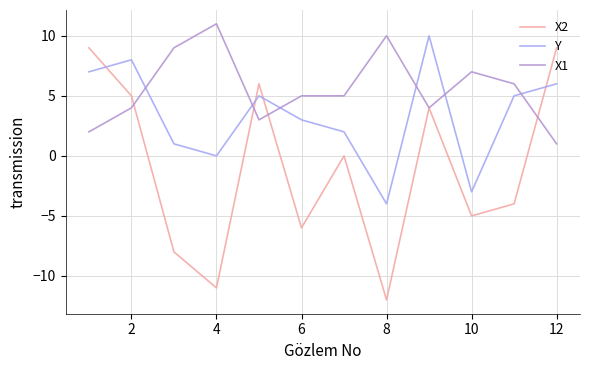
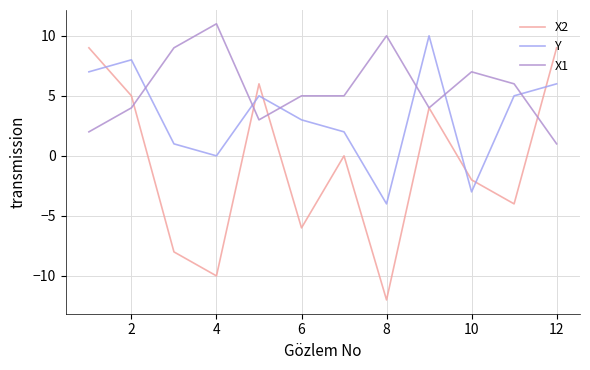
X2, 4: -11 -> -10
X2, 10: -5 -> -2
